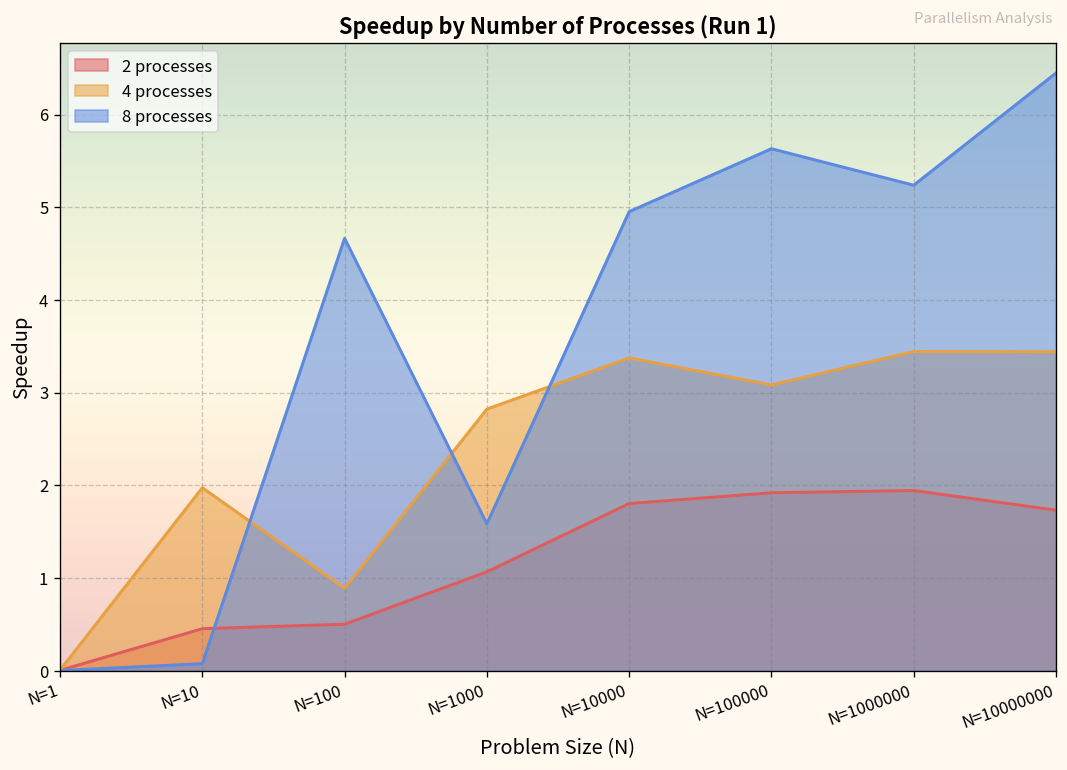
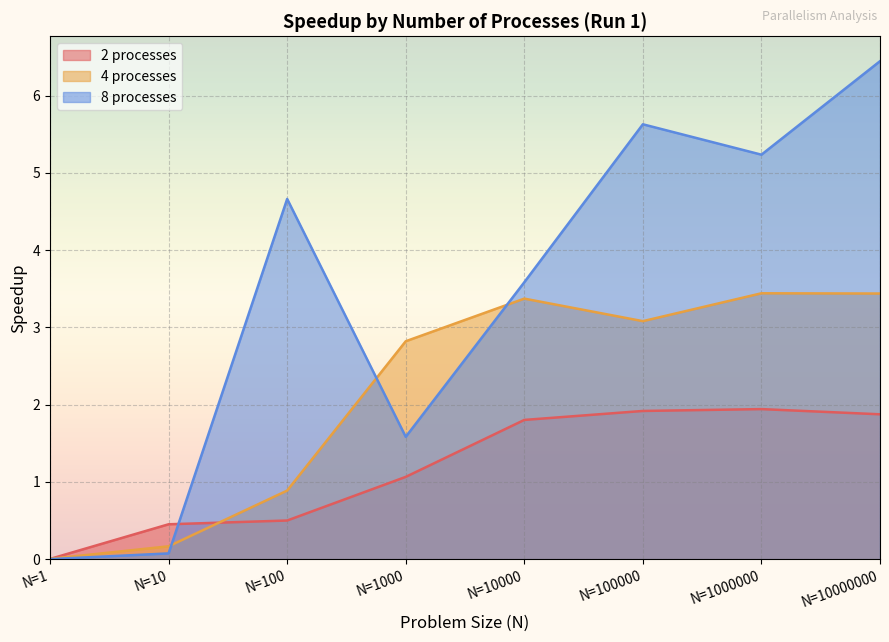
4 processes, N=10: 2.0 -> 0.2
8 processes, N=10000: 5.0 -> 3.6
2 processes, N=10000000: 1.7 -> 1.9
